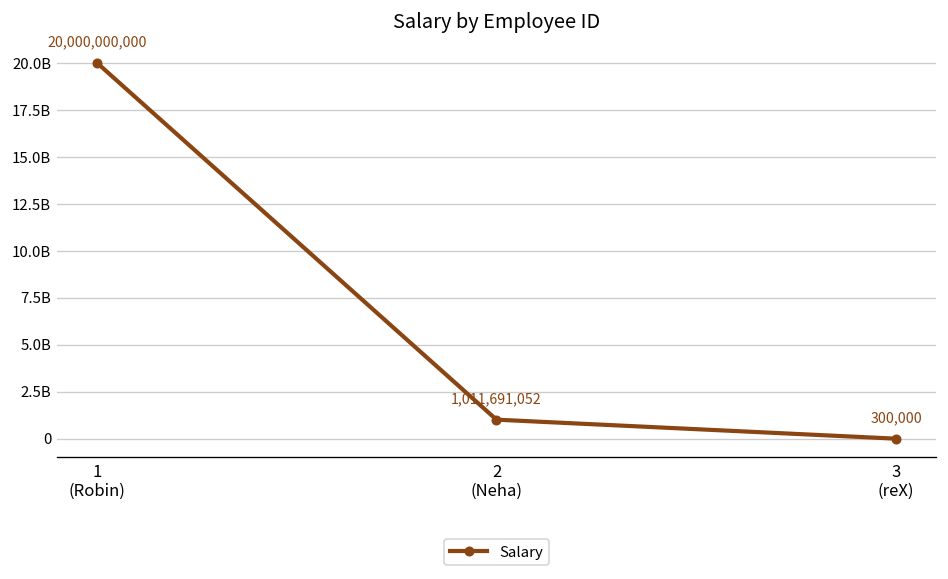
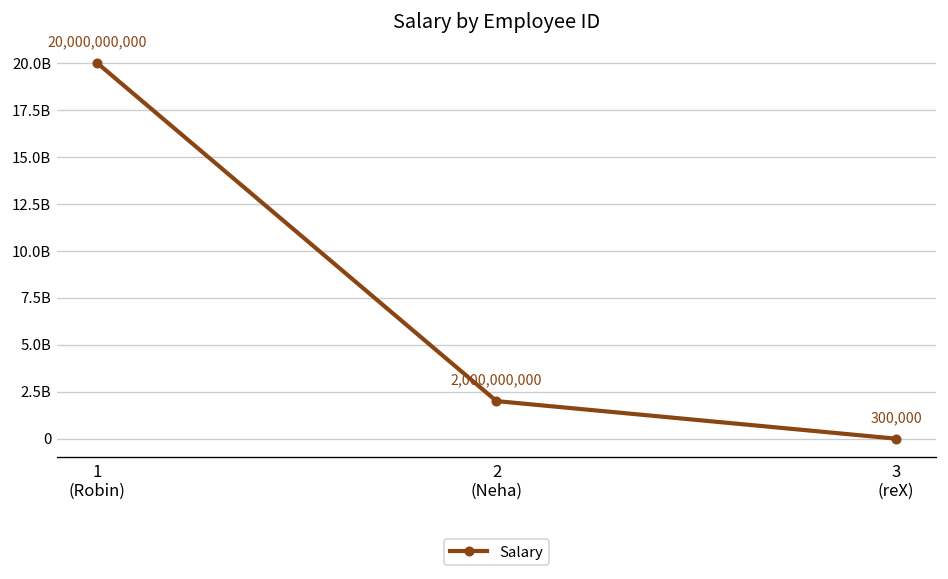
2 (Neha): 1,011,691,052 -> 2,000,000,000
